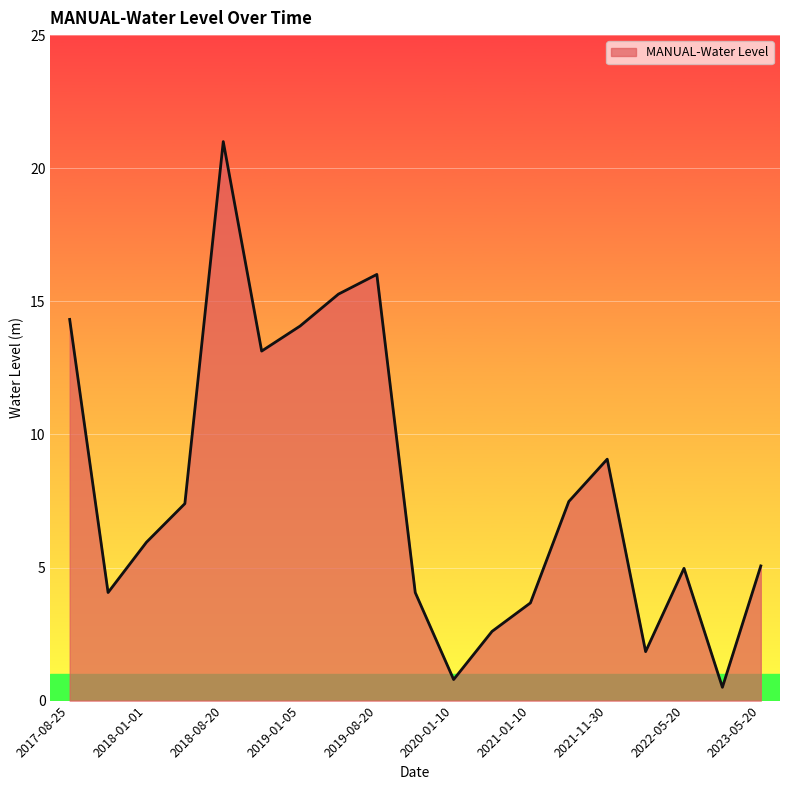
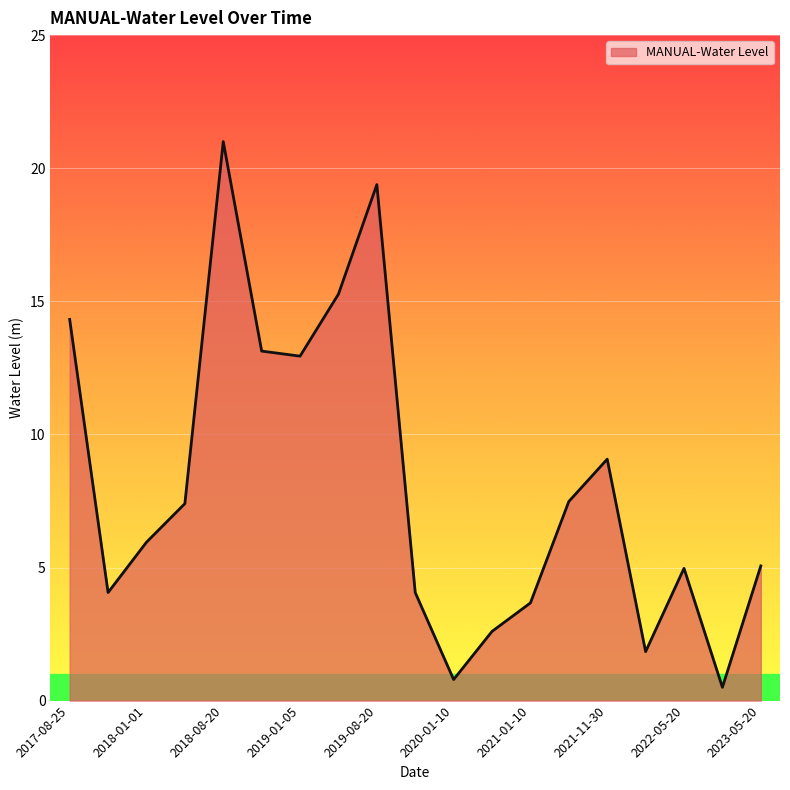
2019-01-05: 14.1 -> 12.9
2019-08-20: 16.0 -> 19.4
